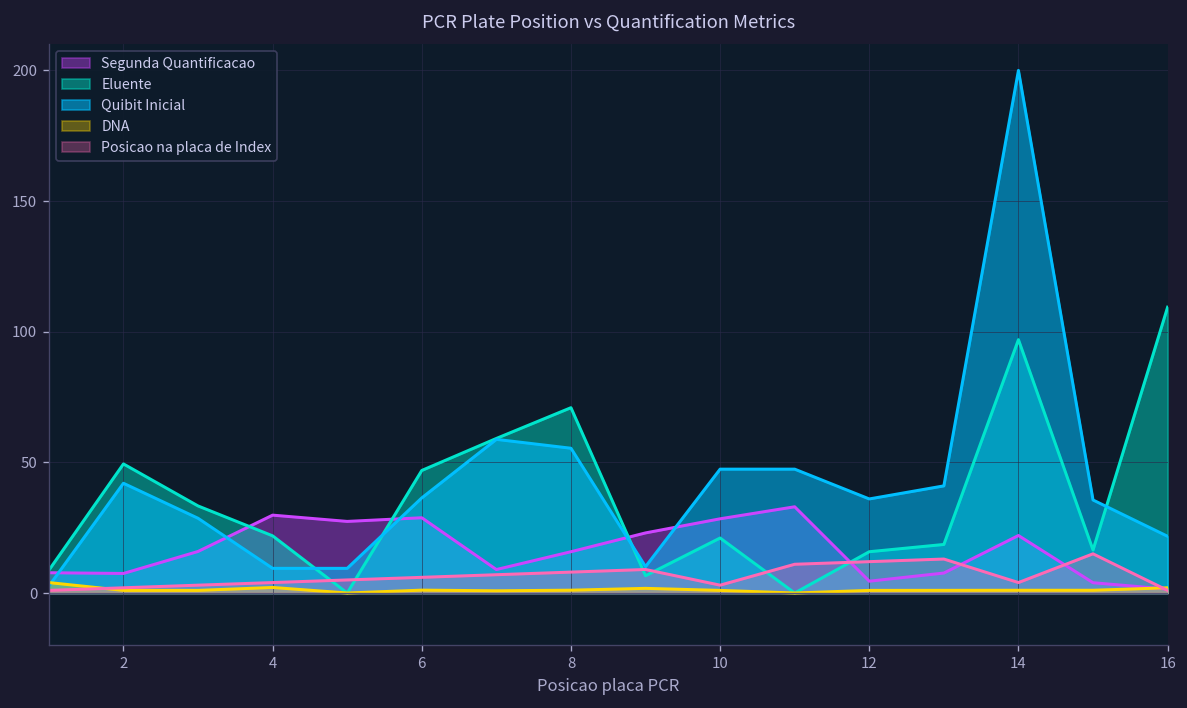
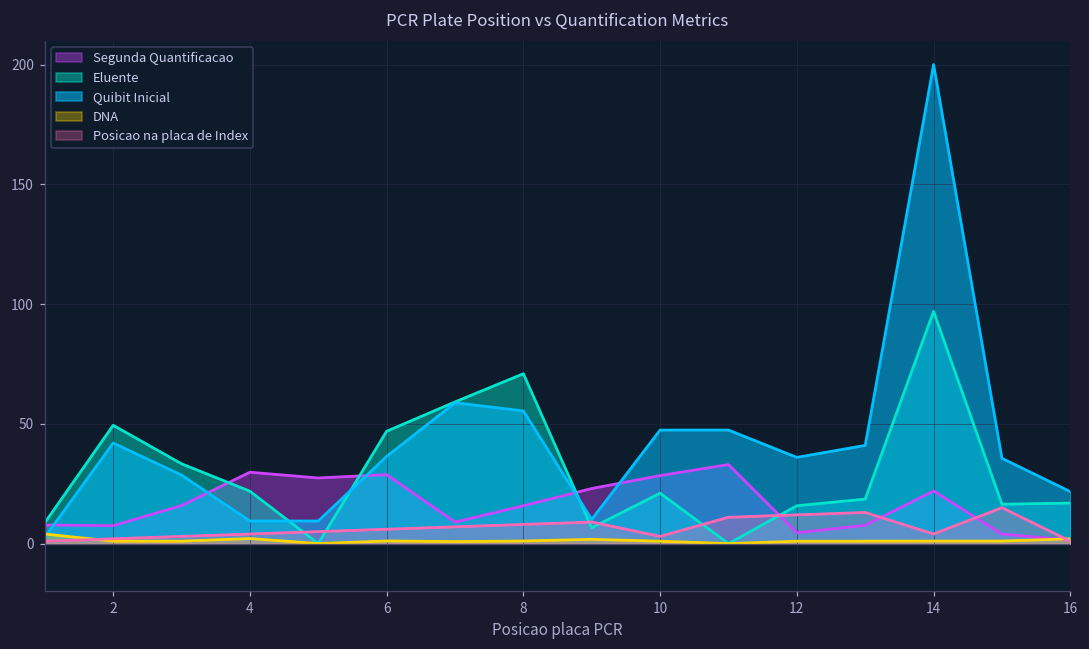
Eluente, 16: 109 -> 17
